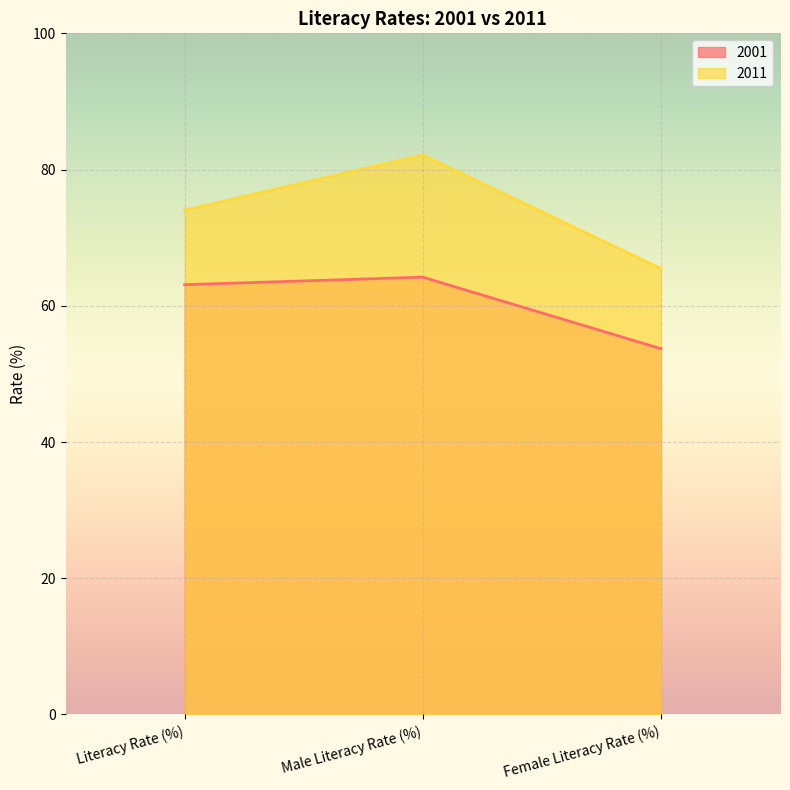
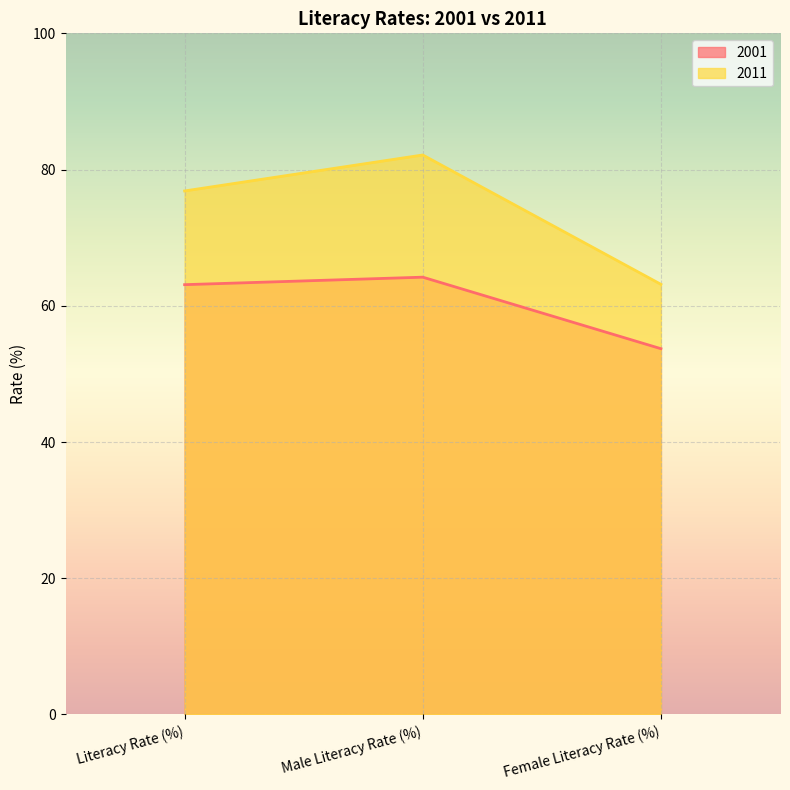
2011, Literacy Rate (%): 74 -> 77
2011, Female Literacy Rate (%): 65 -> 63
